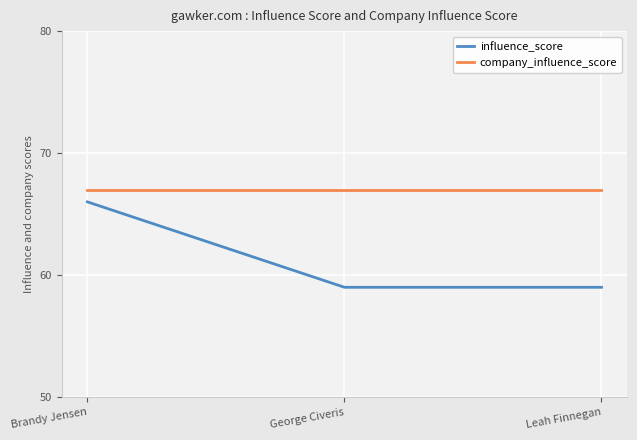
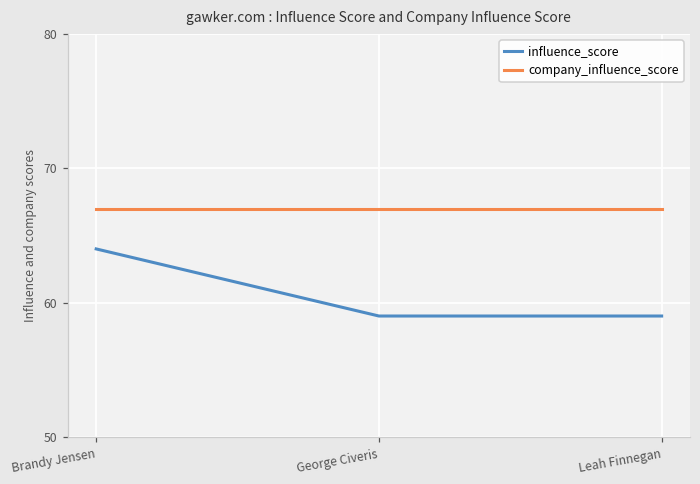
influence_score, Brandy Jensen: 66 -> 64
